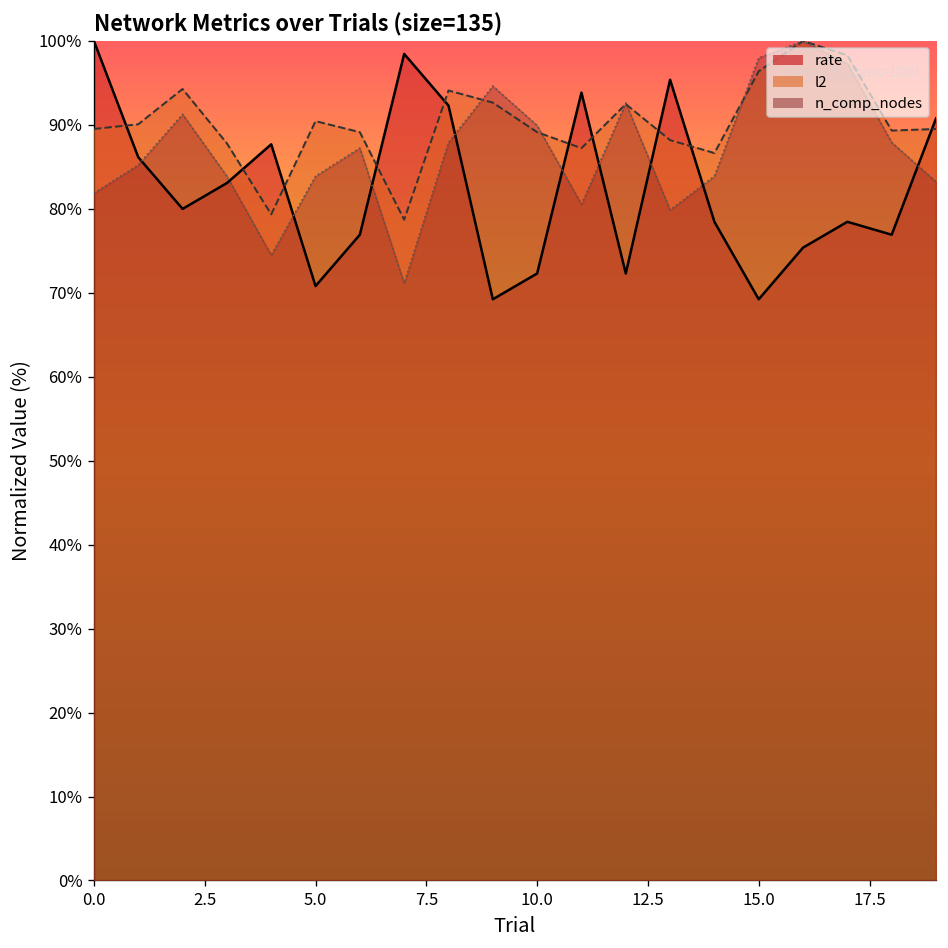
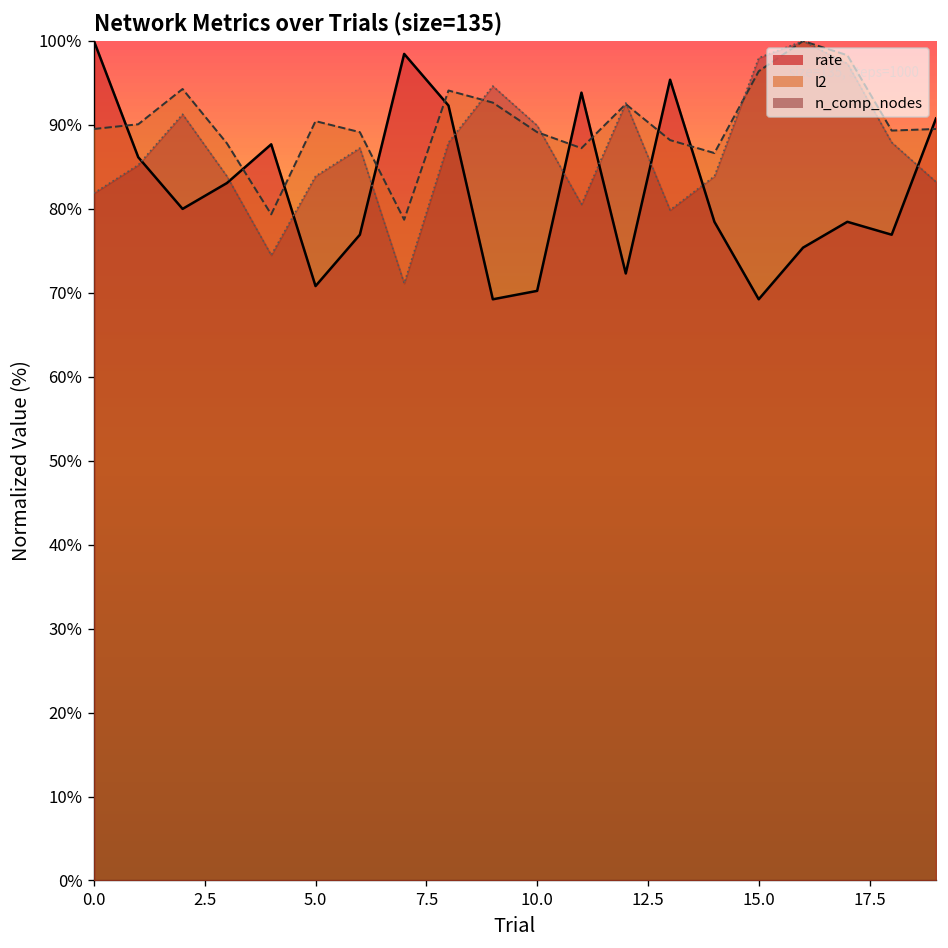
rate, 10.0: 72% -> 70%
